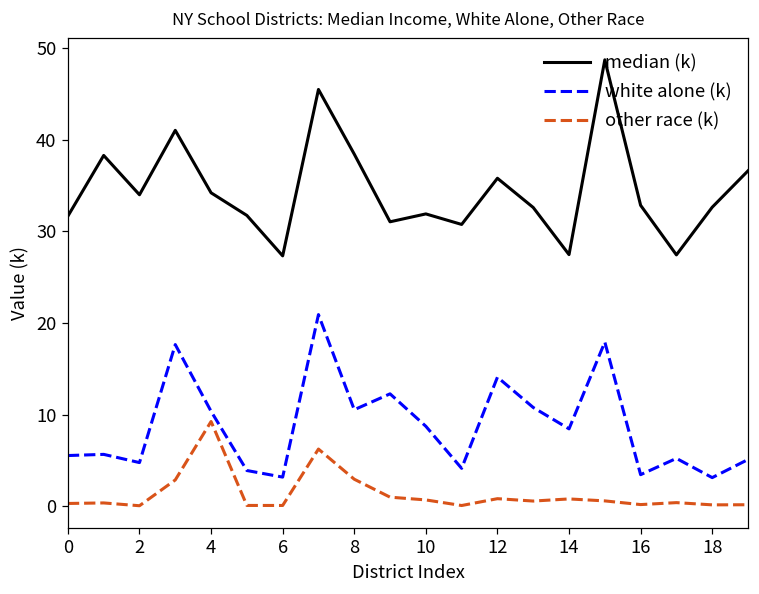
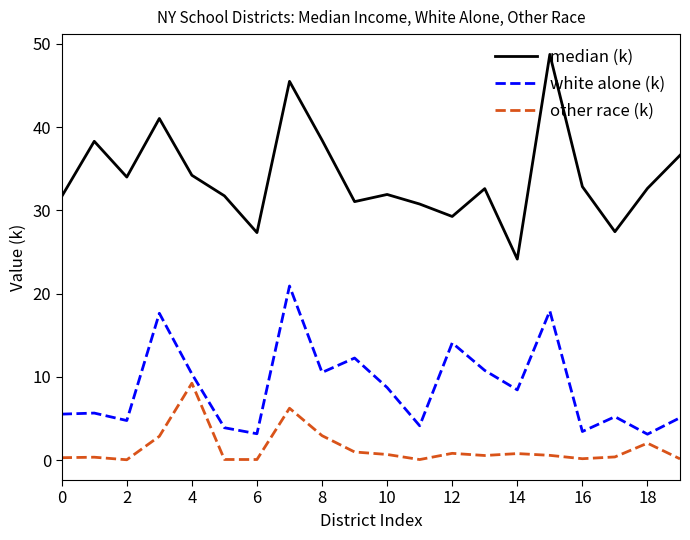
median (k), 12: 36 -> 29
median (k), 14: 27 -> 24
other race (k), 18: 0 -> 2
